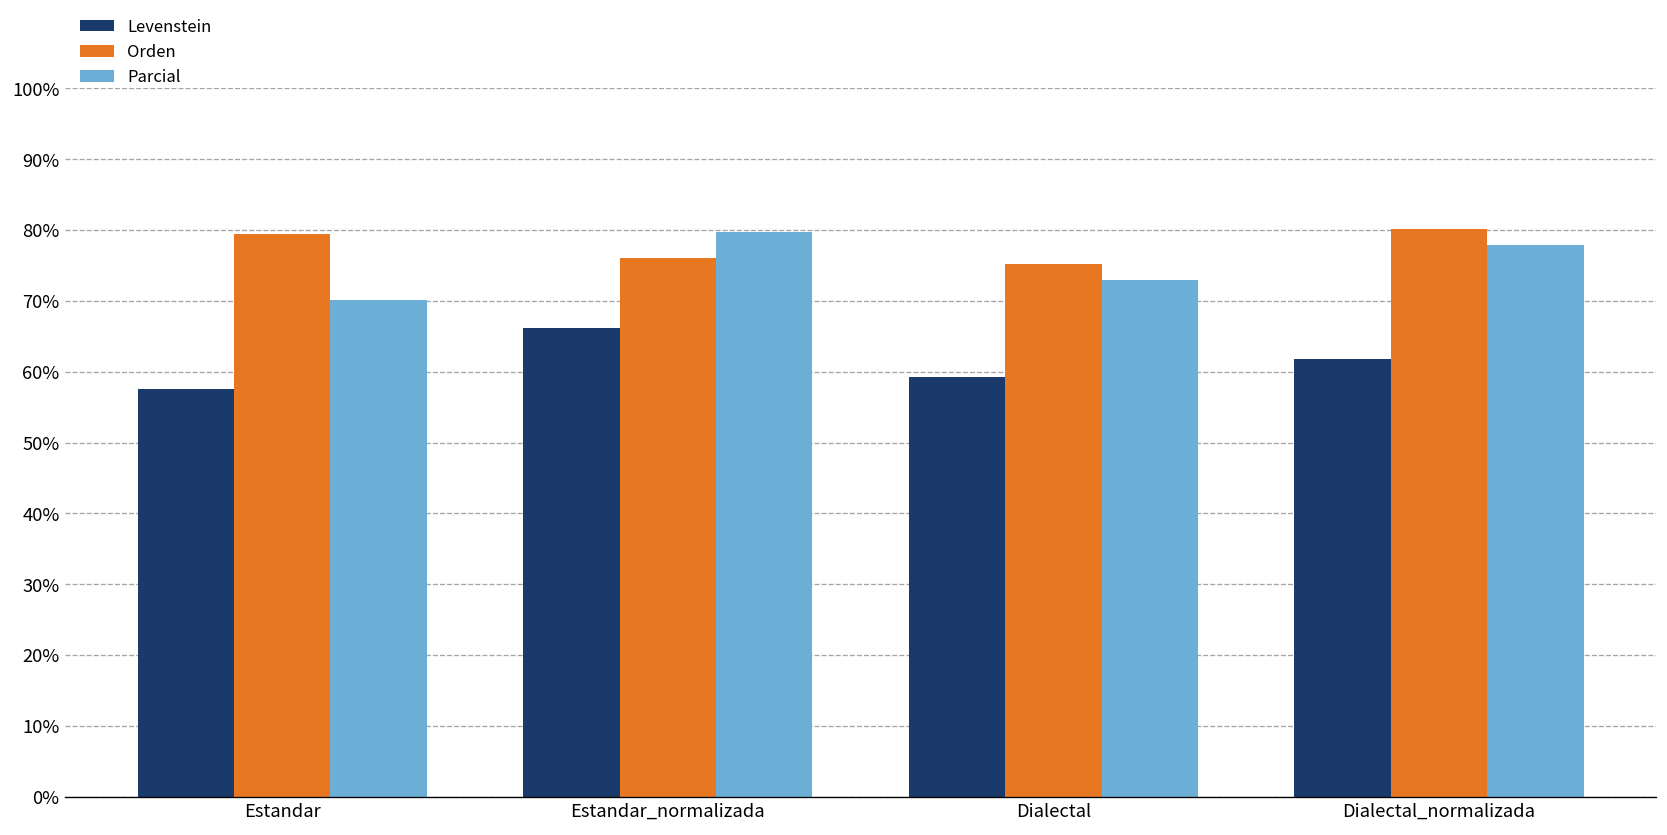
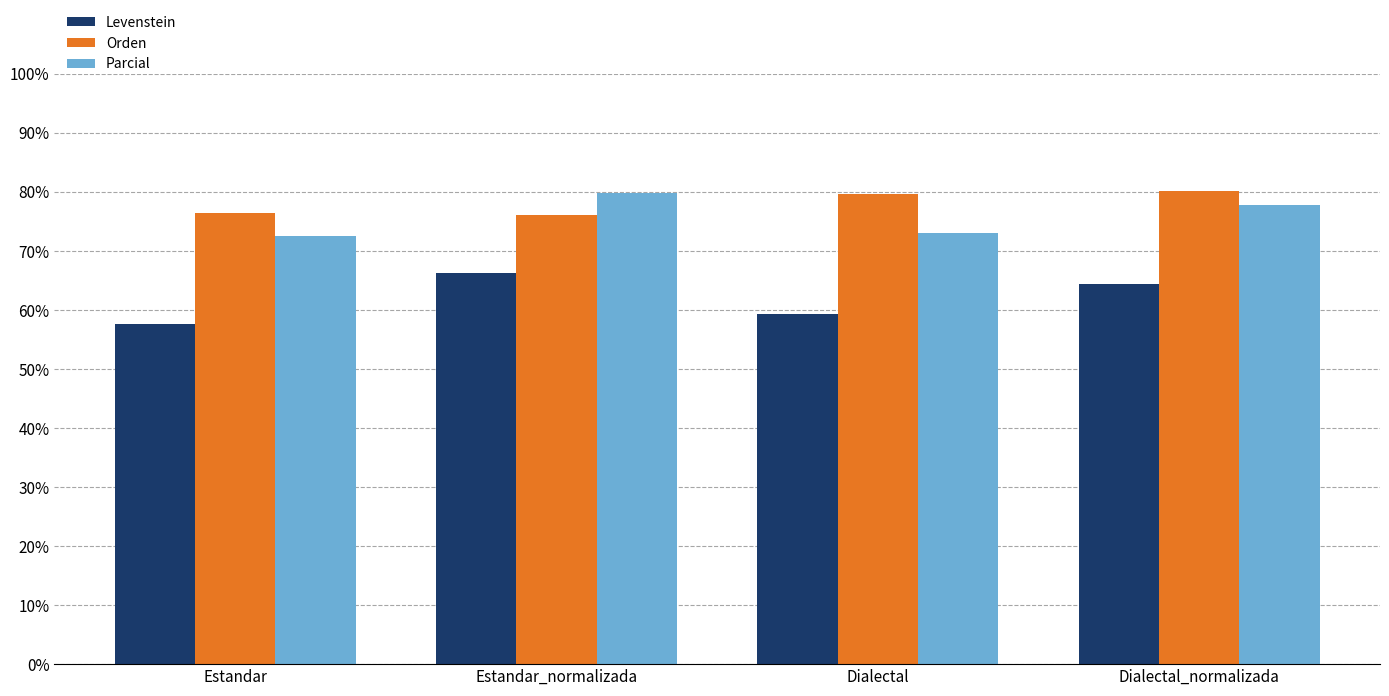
Orden, Estandar: 79% -> 76%
Parcial, Estandar: 70% -> 73%
Orden, Dialectal: 75% -> 80%
Levenstein, Dialectal_normalizada: 62% -> 64%
